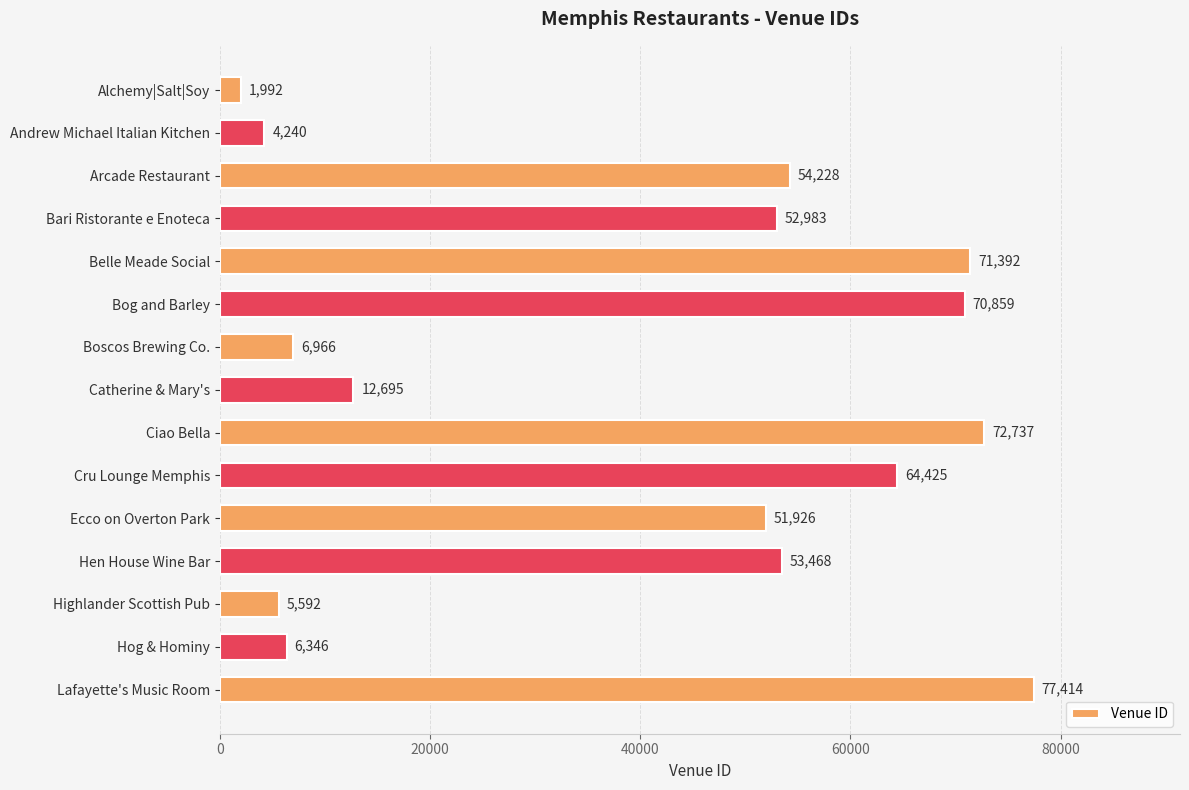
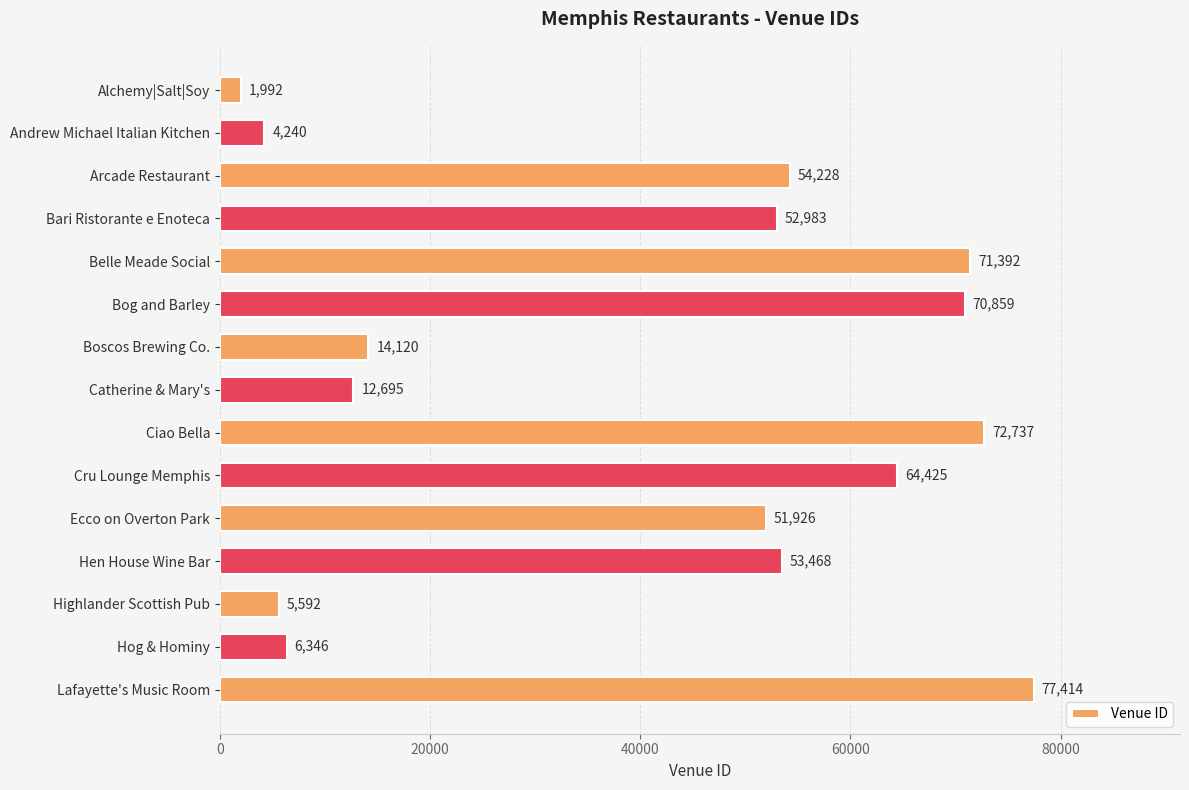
Boscos Brewing Co.: 6,966 -> 14,120
